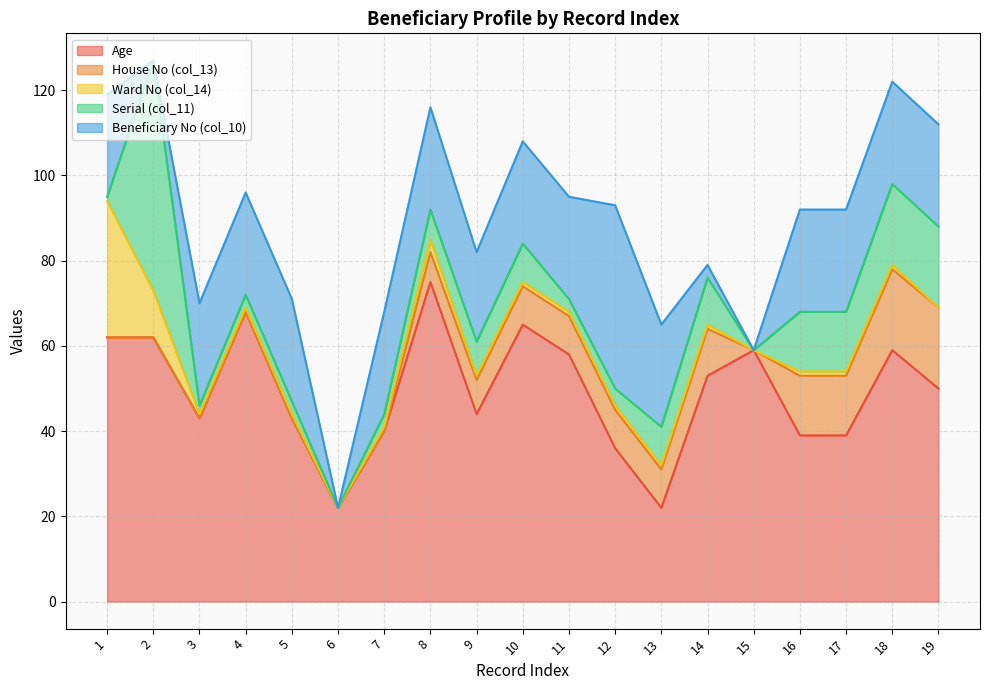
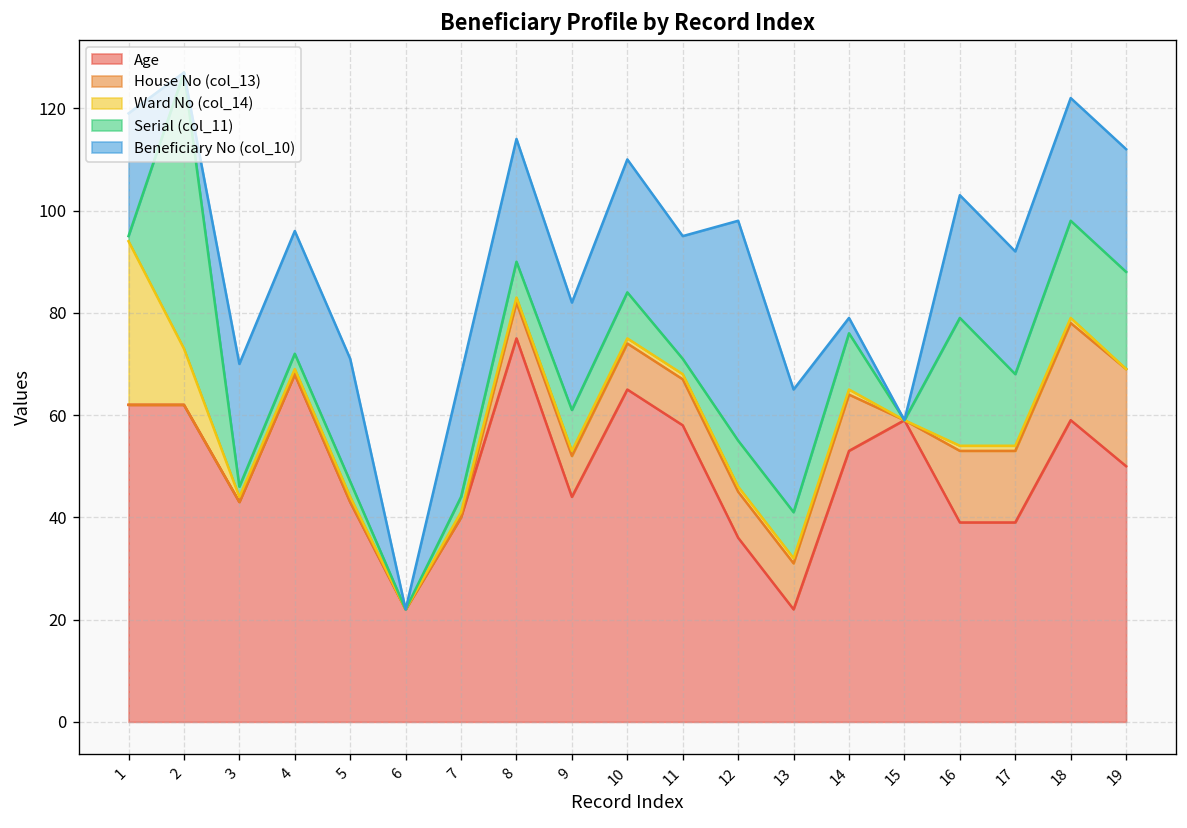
Ward No (col_14), 8: 3 -> 1
Beneficiary No (col_10), 10: 24 -> 26
Serial (col_11), 12: 4 -> 9
Serial (col_11), 16: 14 -> 25
